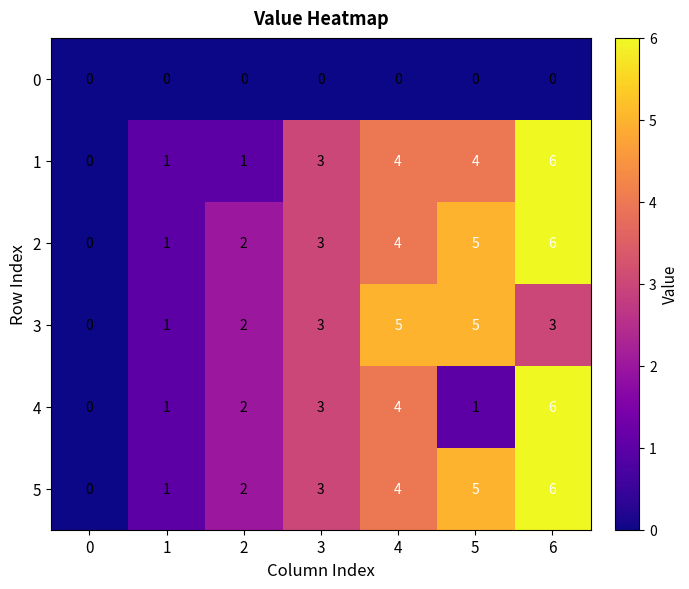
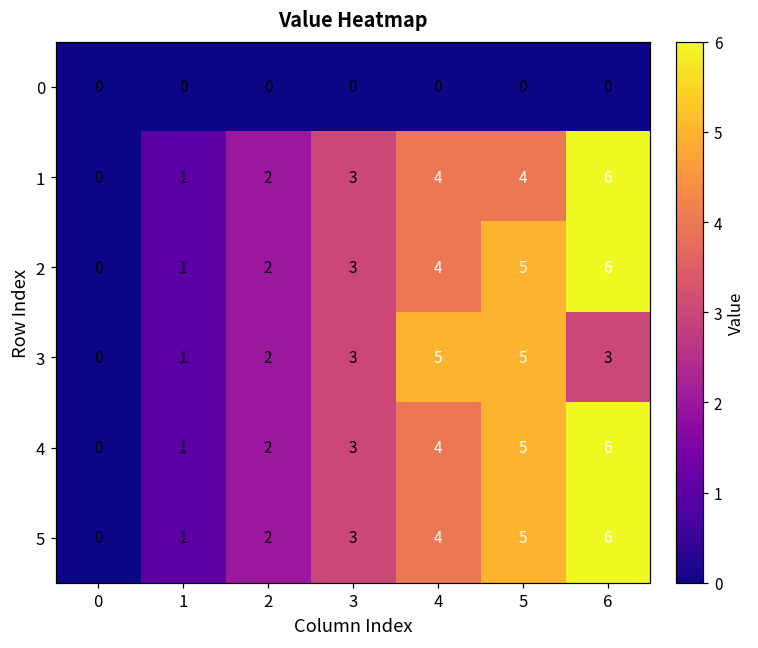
1, 2: 1 -> 2
4, 5: 1 -> 5
